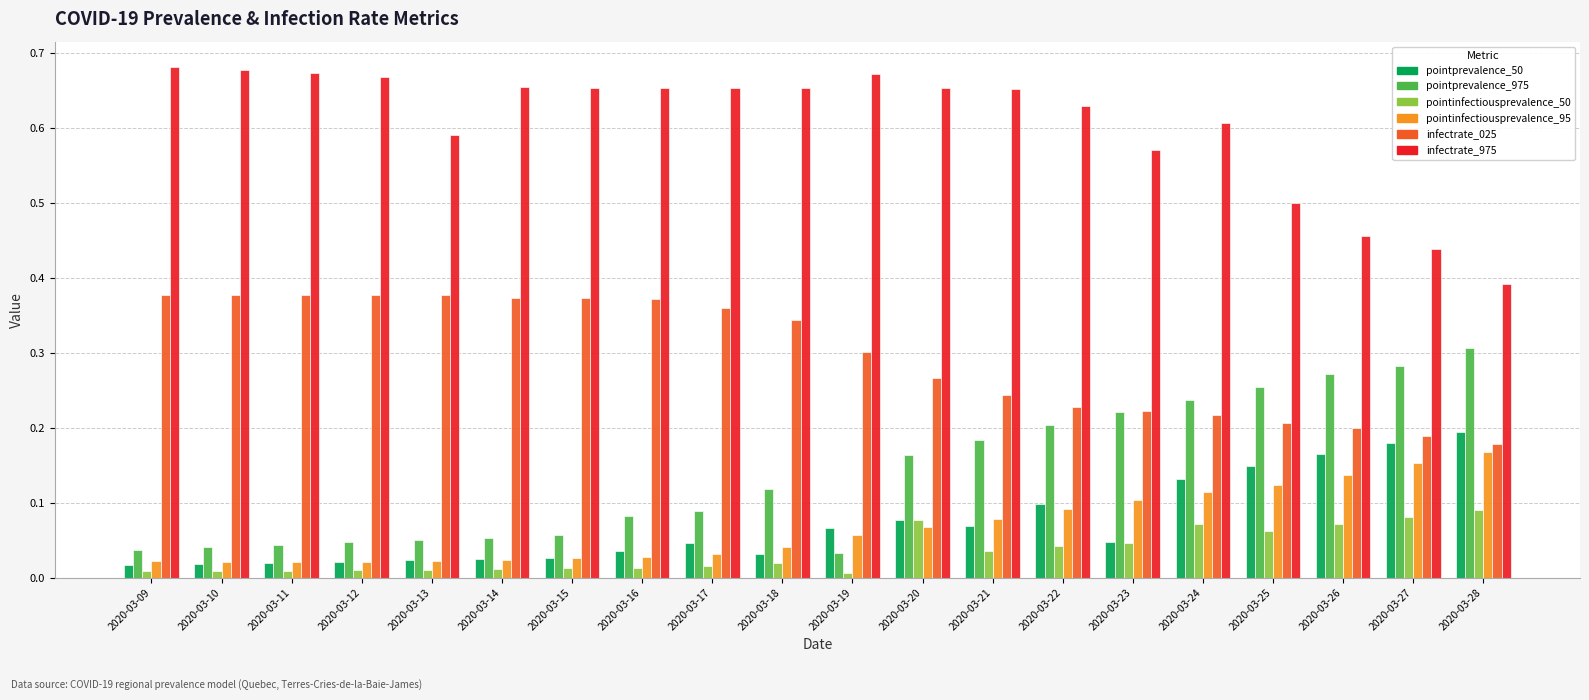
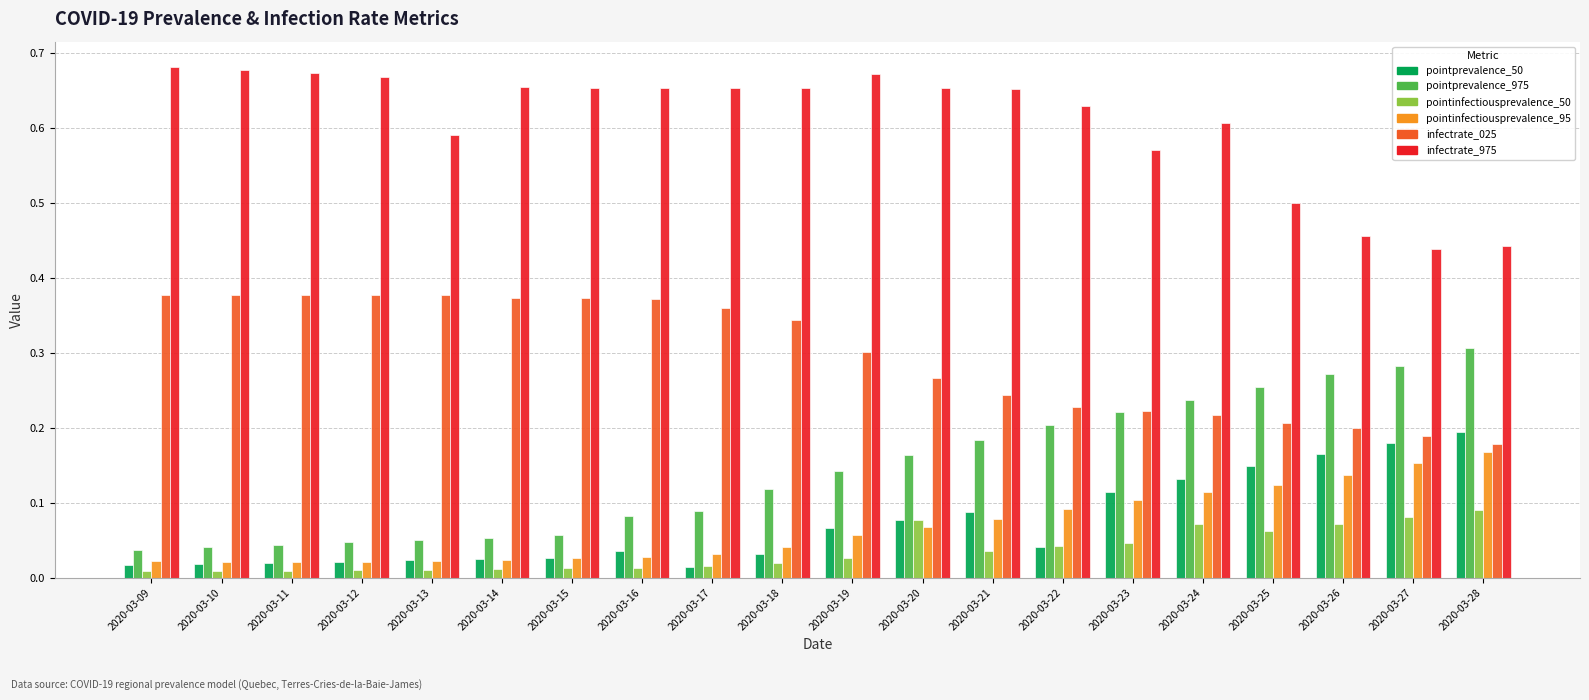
pointprevalence_50, 2020-03-17: 0.05 -> 0.01
pointprevalence_975, 2020-03-19: 0.03 -> 0.14
pointinfectiousprevalence_50, 2020-03-19: 0.01 -> 0.03
pointprevalence_50, 2020-03-21: 0.07 -> 0.09
pointprevalence_50, 2020-03-22: 0.10 -> 0.04
pointprevalence_50, 2020-03-23: 0.05 -> 0.11
infectrate_975, 2020-03-28: 0.39 -> 0.44
